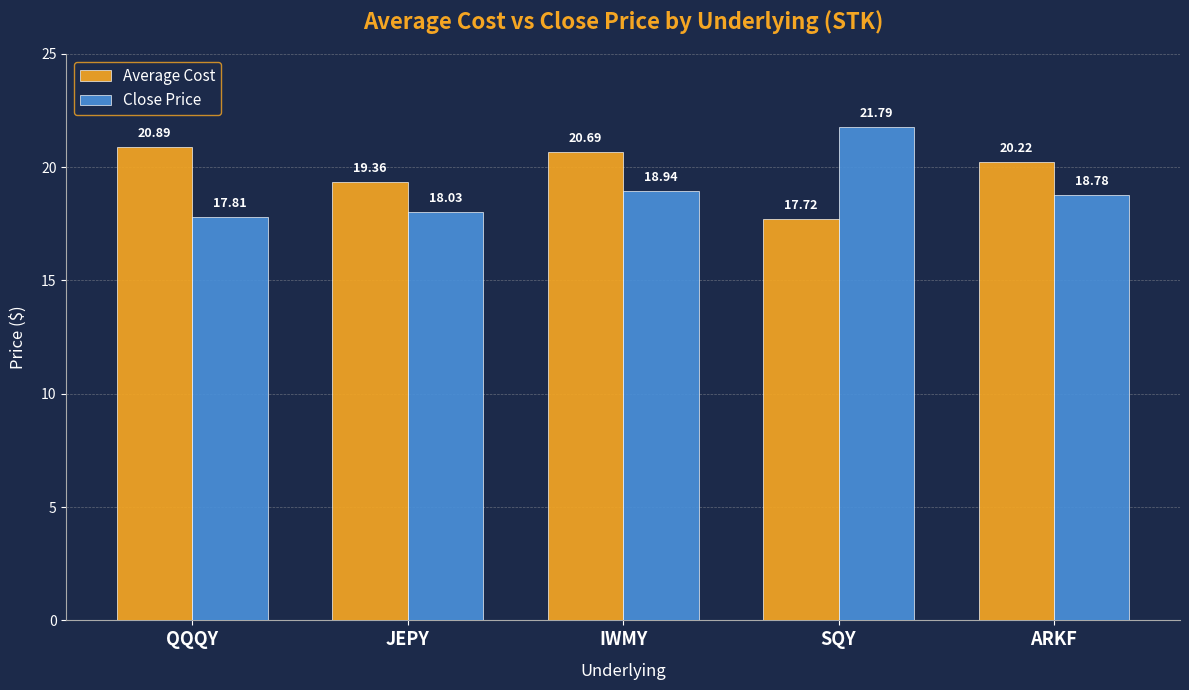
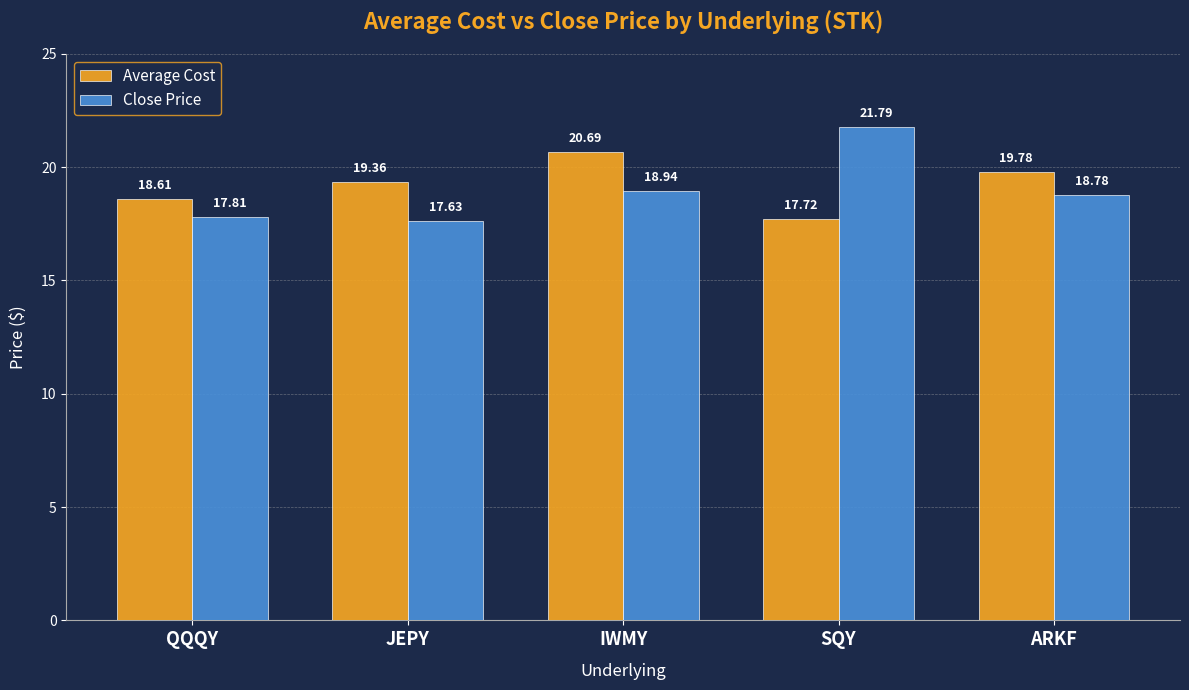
Average Cost, QQQY: 20.89 -> 18.61
Close Price, JEPY: 18.03 -> 17.63
Average Cost, ARKF: 20.22 -> 19.78
